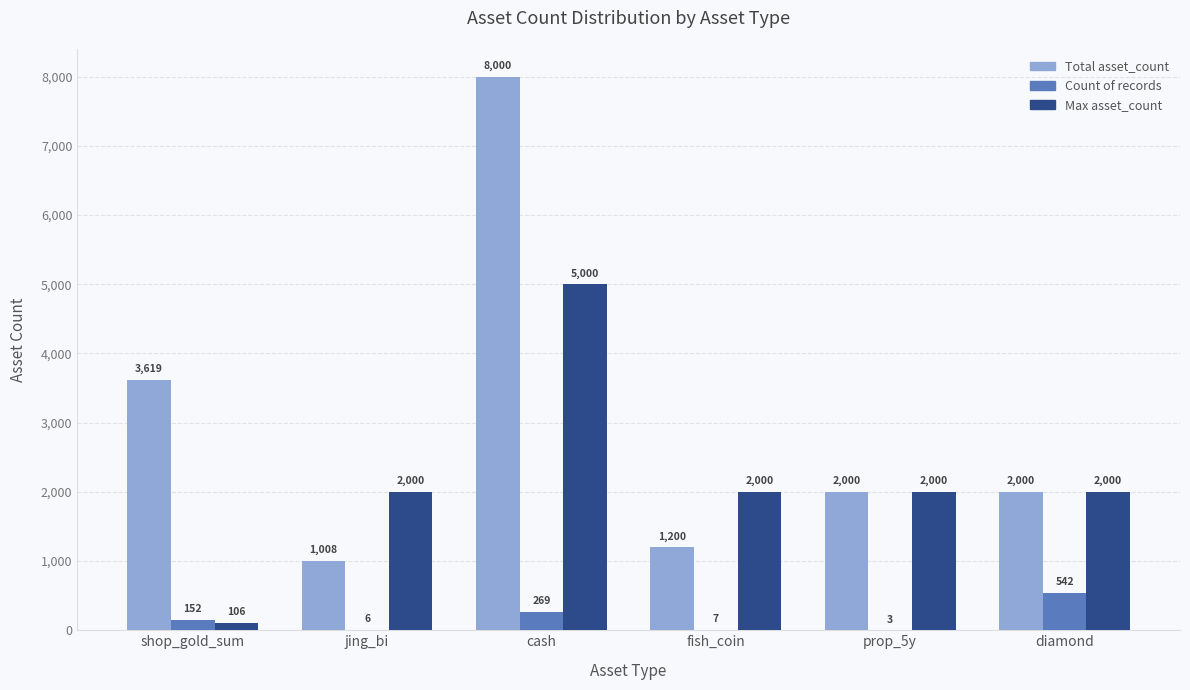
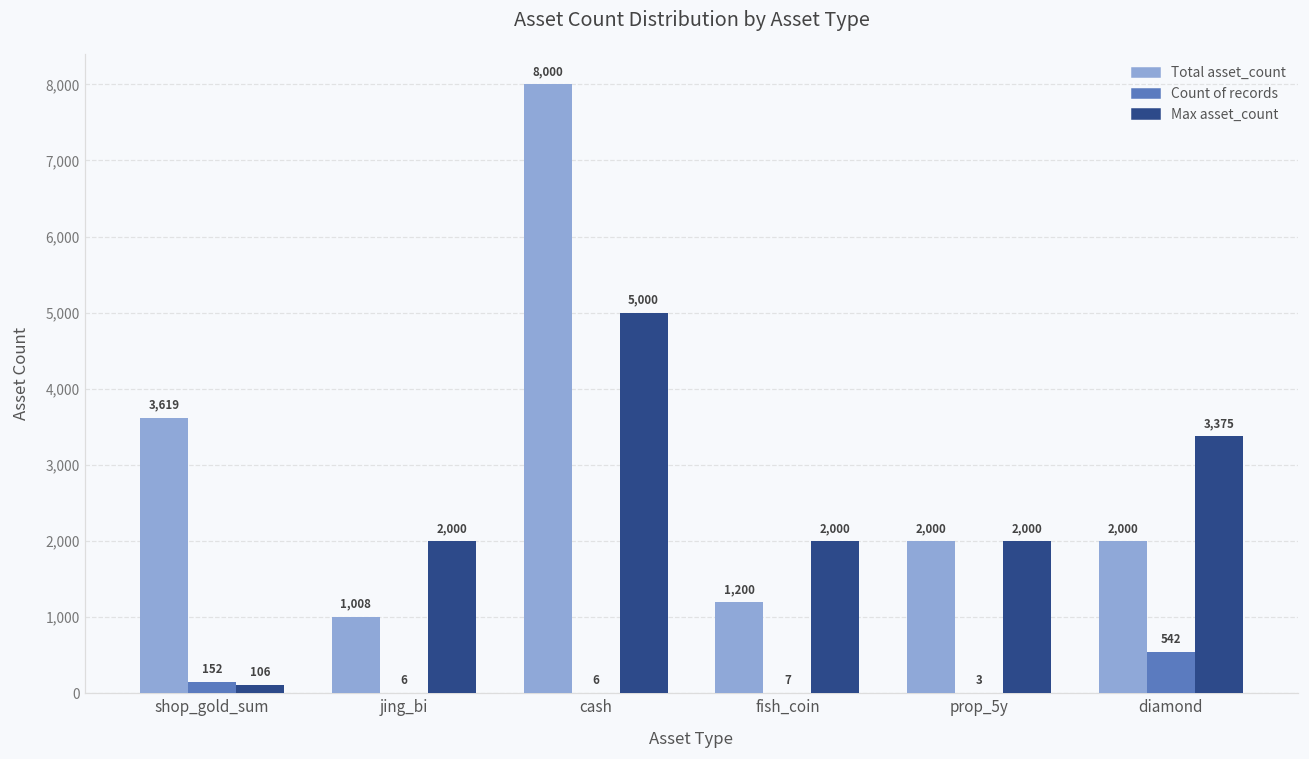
Count of records, cash: 269 -> 6
Max asset_count, diamond: 2,000 -> 3,375
